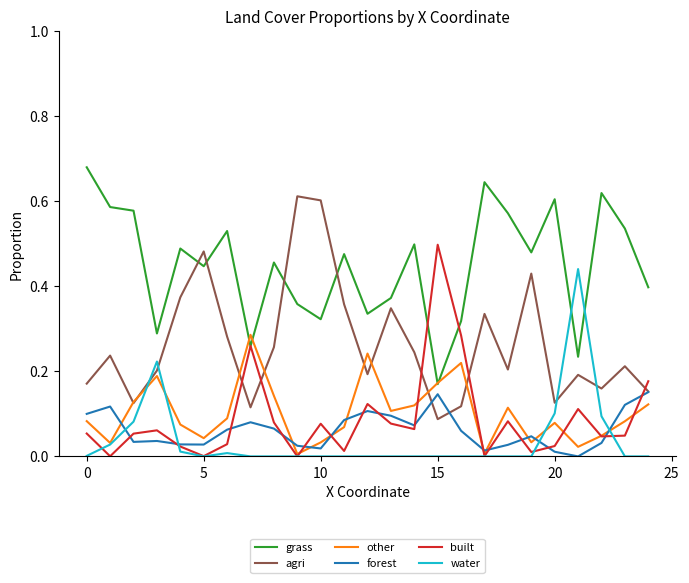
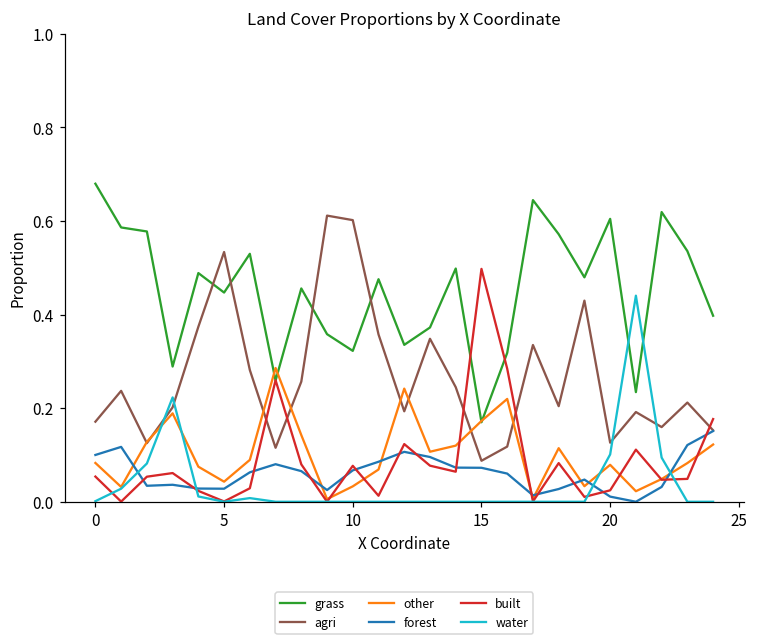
agri, 5: 0.48 -> 0.53
forest, 10: 0.02 -> 0.07
forest, 15: 0.15 -> 0.07
